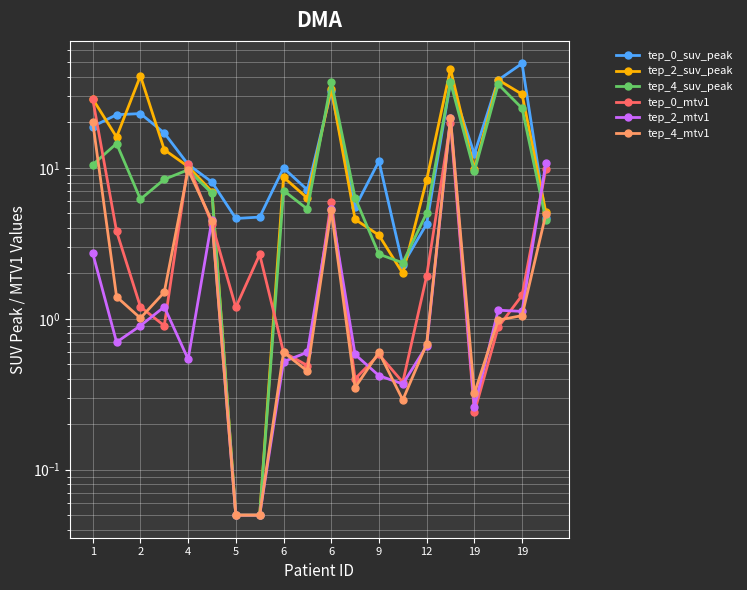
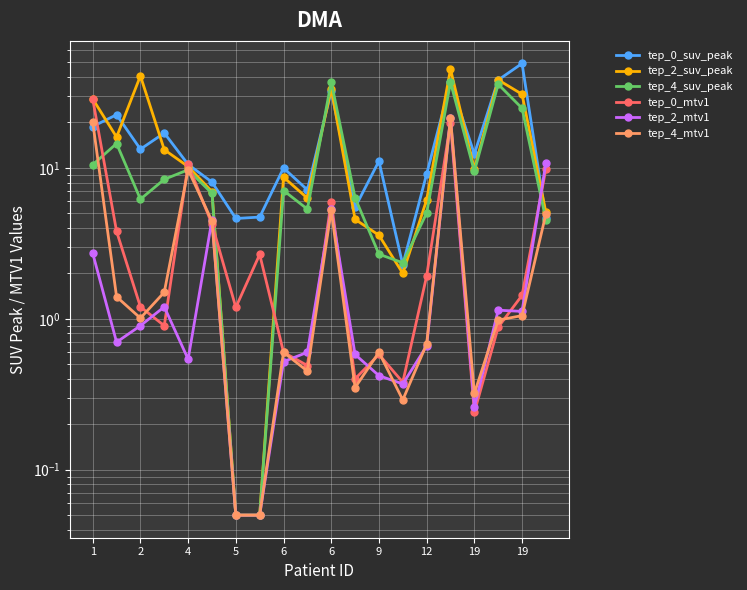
tep_0_suv_peak, 2: 23 -> 13
tep_0_suv_peak, 12: 4.3 -> 9
tep_2_suv_peak, 12: 8 -> 6.1
